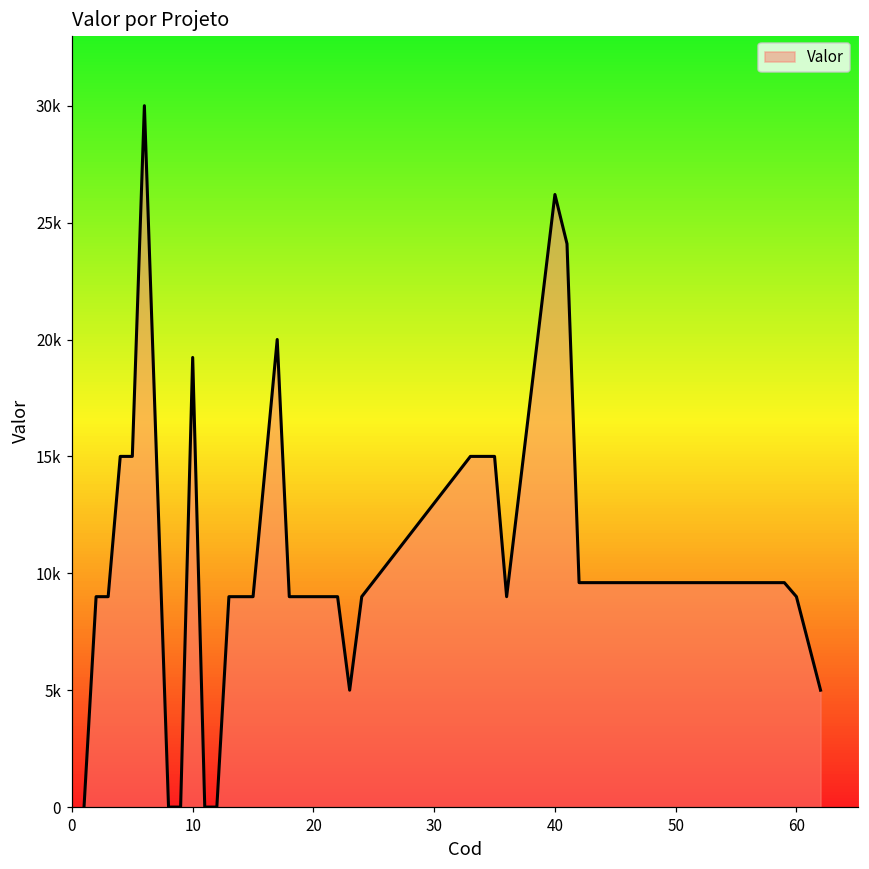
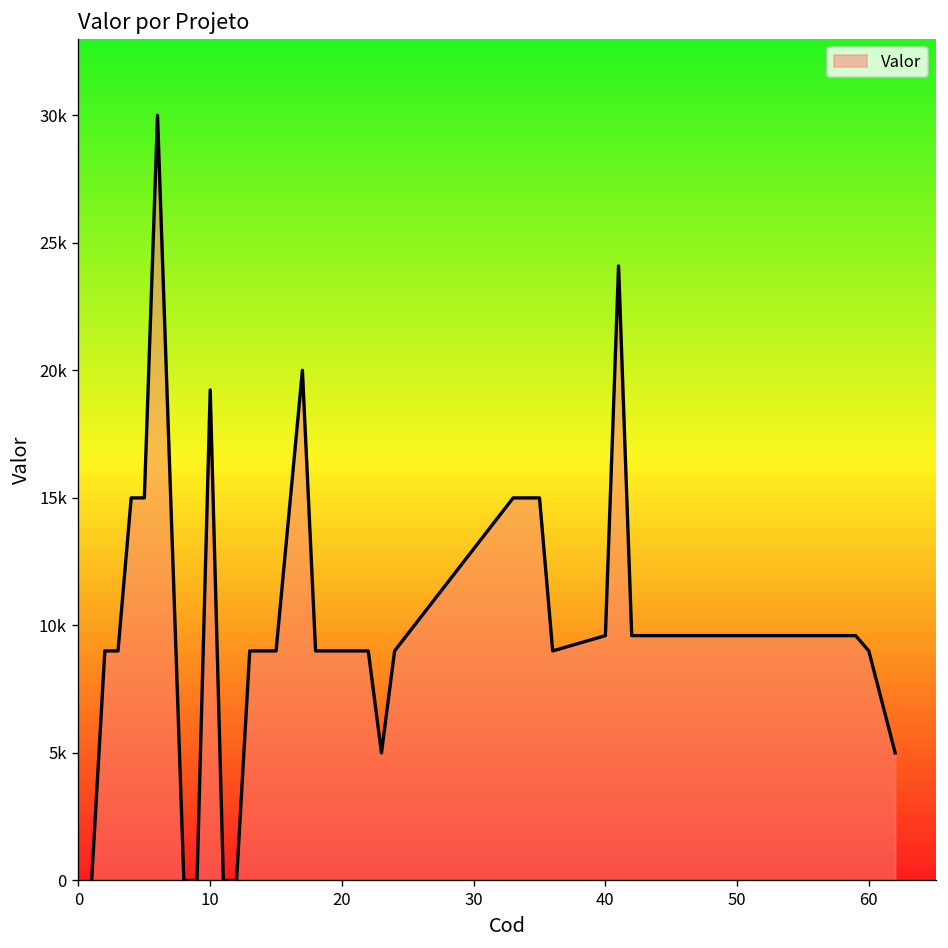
40: 26200 -> 9600
